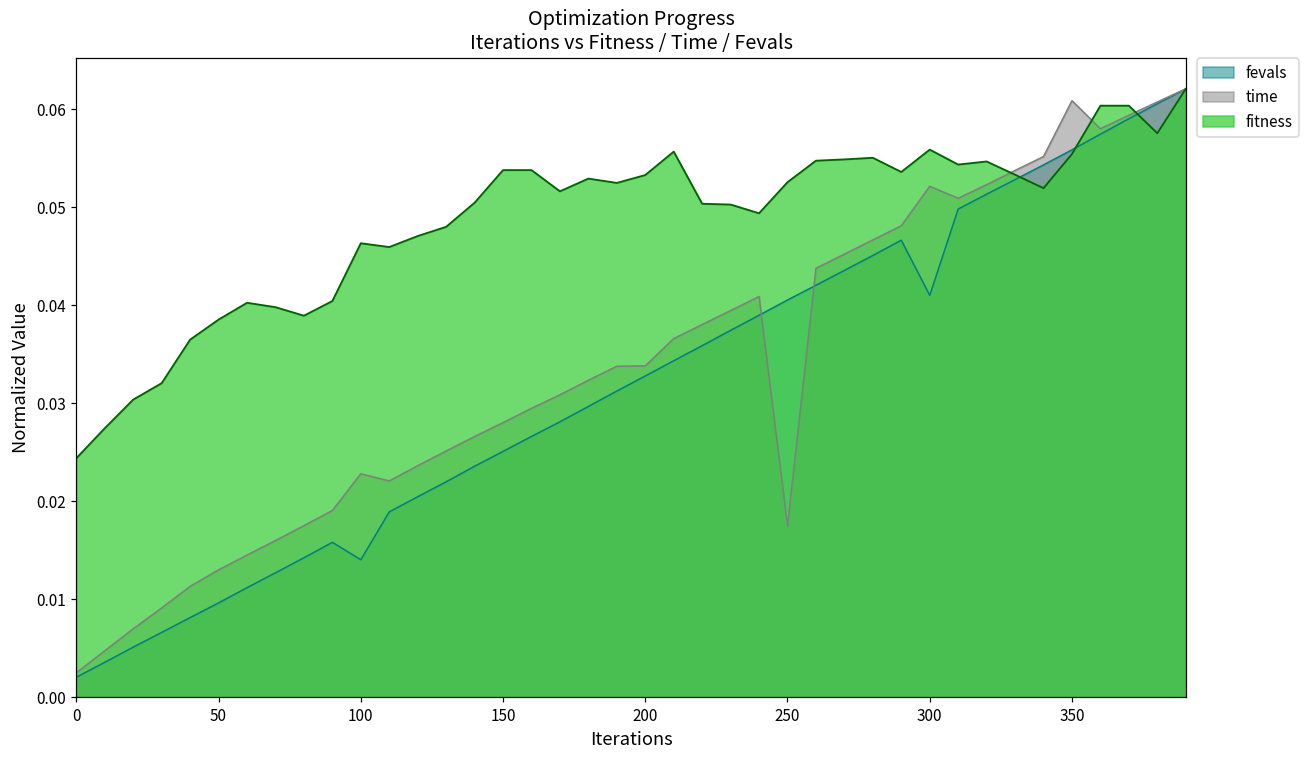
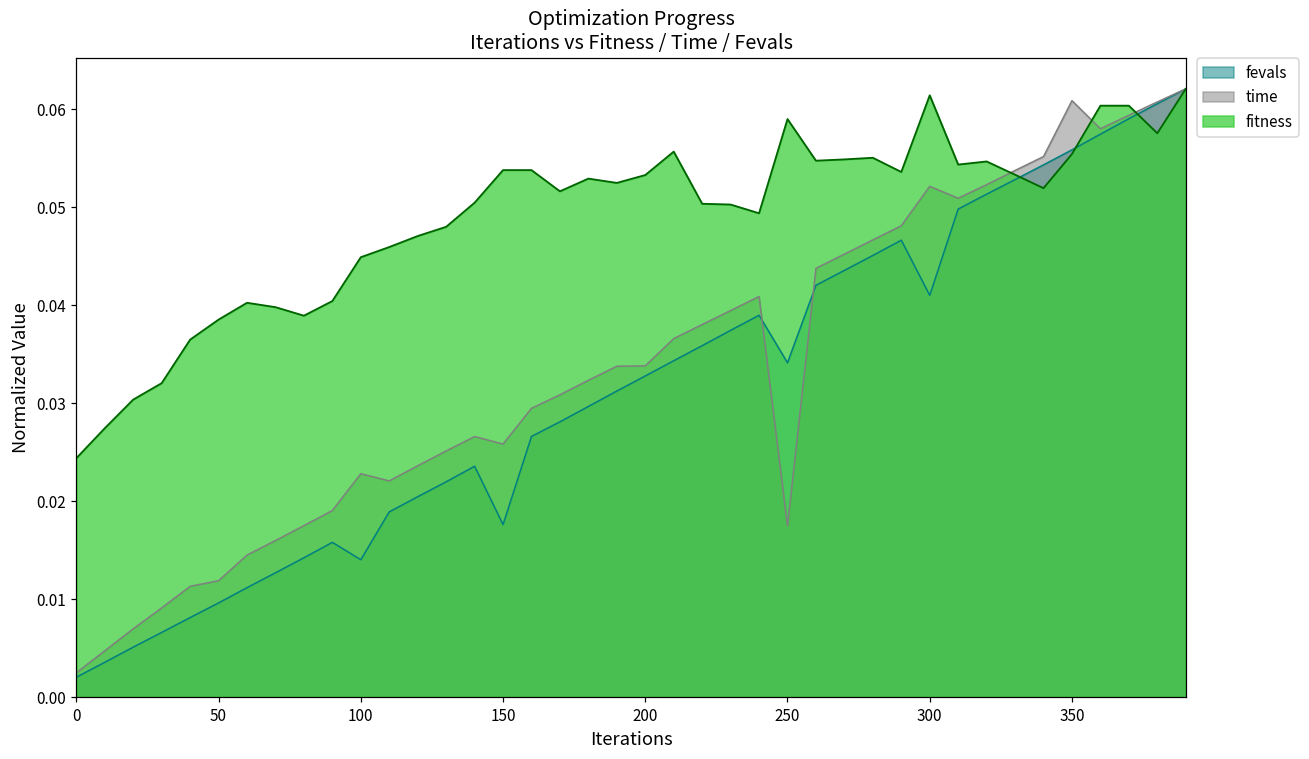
time, 50: 0.013 -> 0.012
fitness, 100: 0.046 -> 0.045
fevals, 150: 0.025 -> 0.018
time, 150: 0.028 -> 0.026
fevals, 250: 0.041 -> 0.034
fitness, 250: 0.053 -> 0.059
fitness, 300: 0.056 -> 0.061
